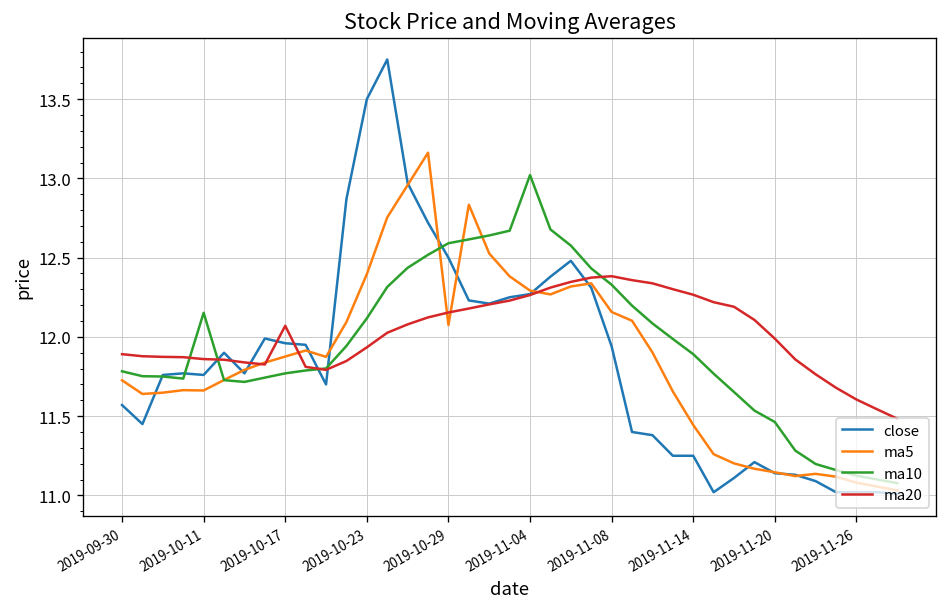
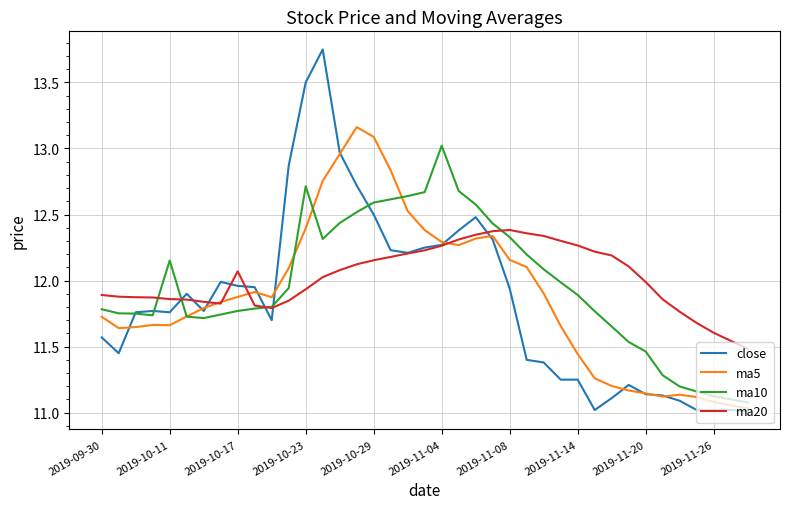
ma10, 2019-10-23: 12.12 -> 12.71
ma5, 2019-10-29: 12.08 -> 13.09
